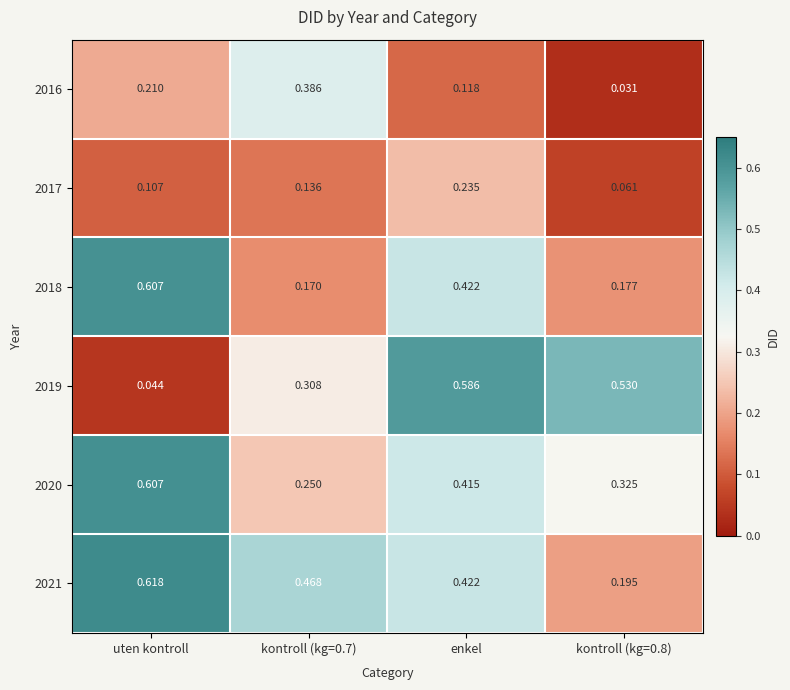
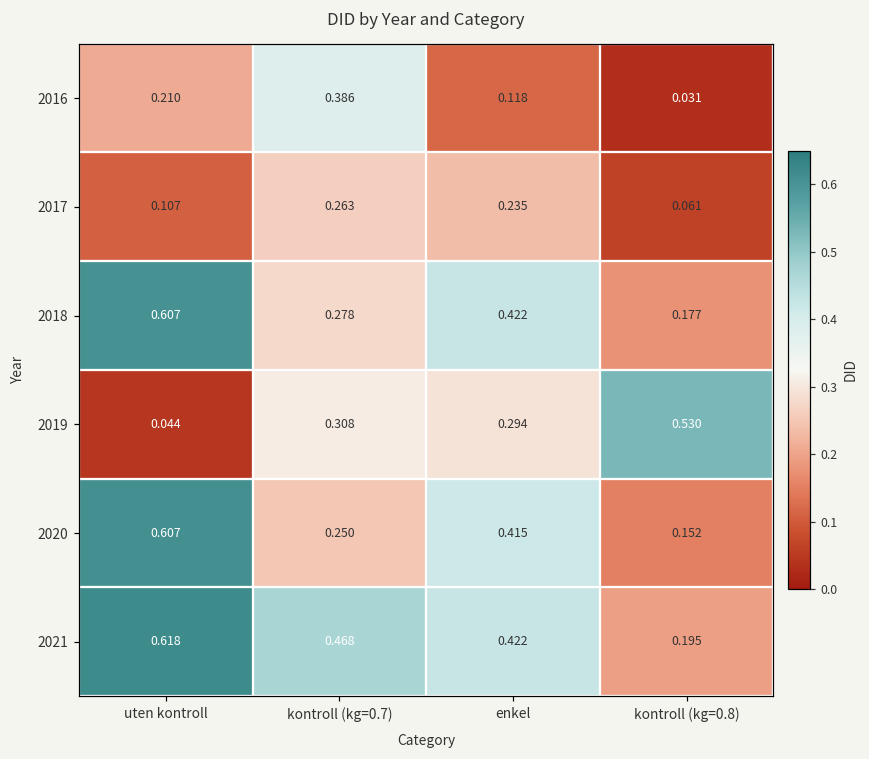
2017, kontroll (kg=0.7): 0.136 -> 0.263
2018, kontroll (kg=0.7): 0.170 -> 0.278
2019, enkel: 0.586 -> 0.294
2020, kontroll (kg=0.8): 0.325 -> 0.152
